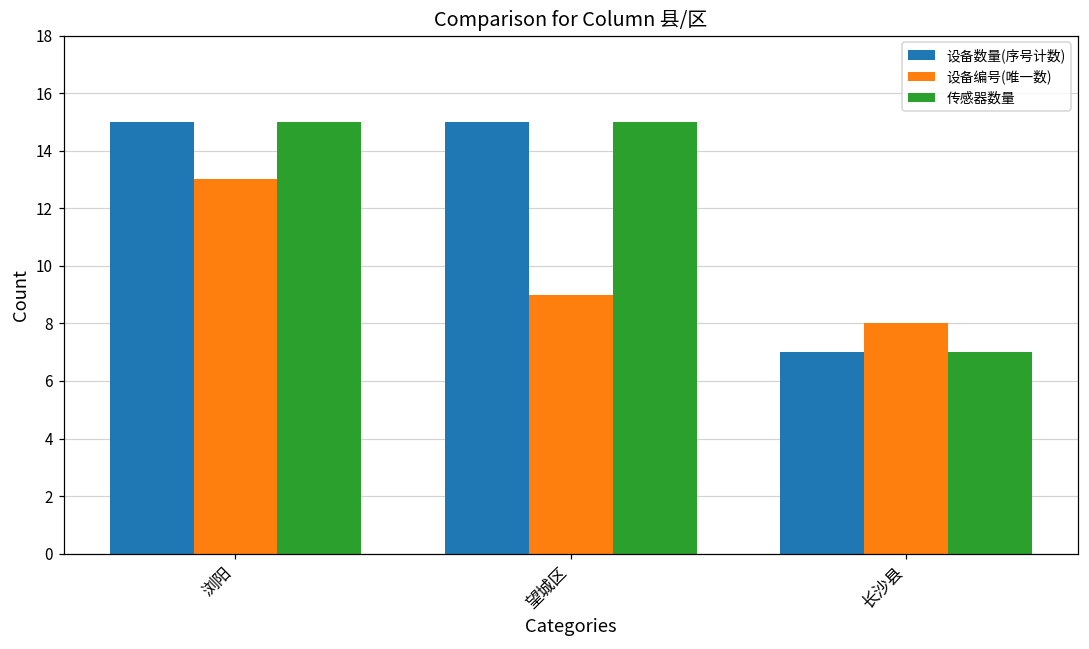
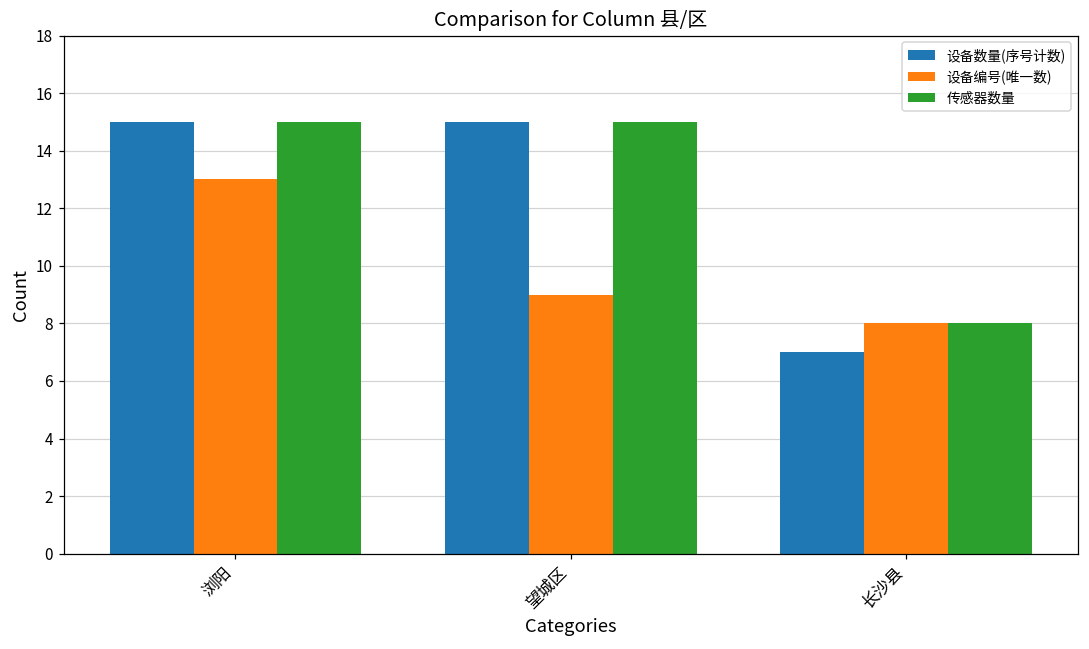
传感器数量, 长沙县: 7 -> 8
